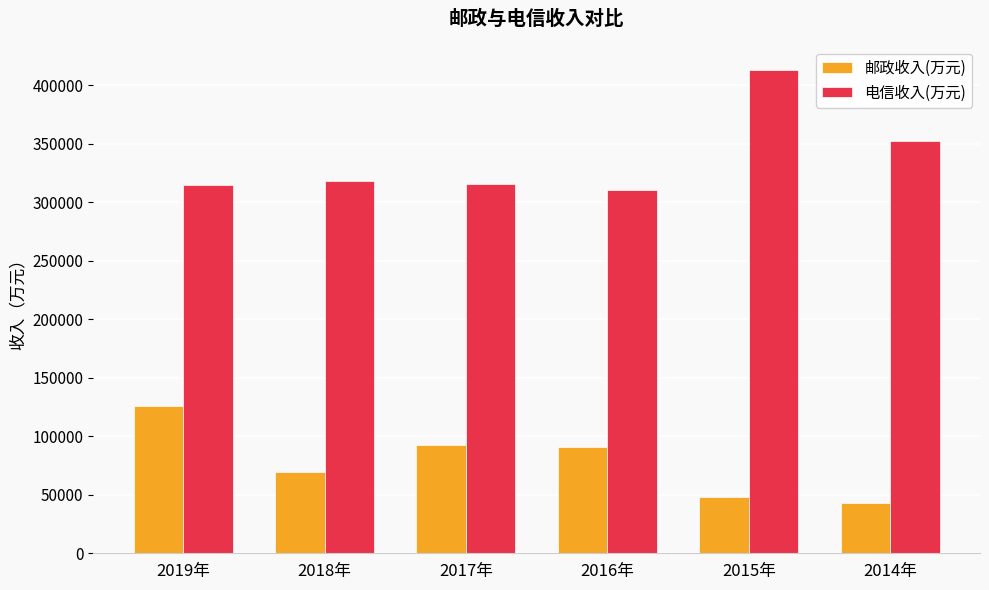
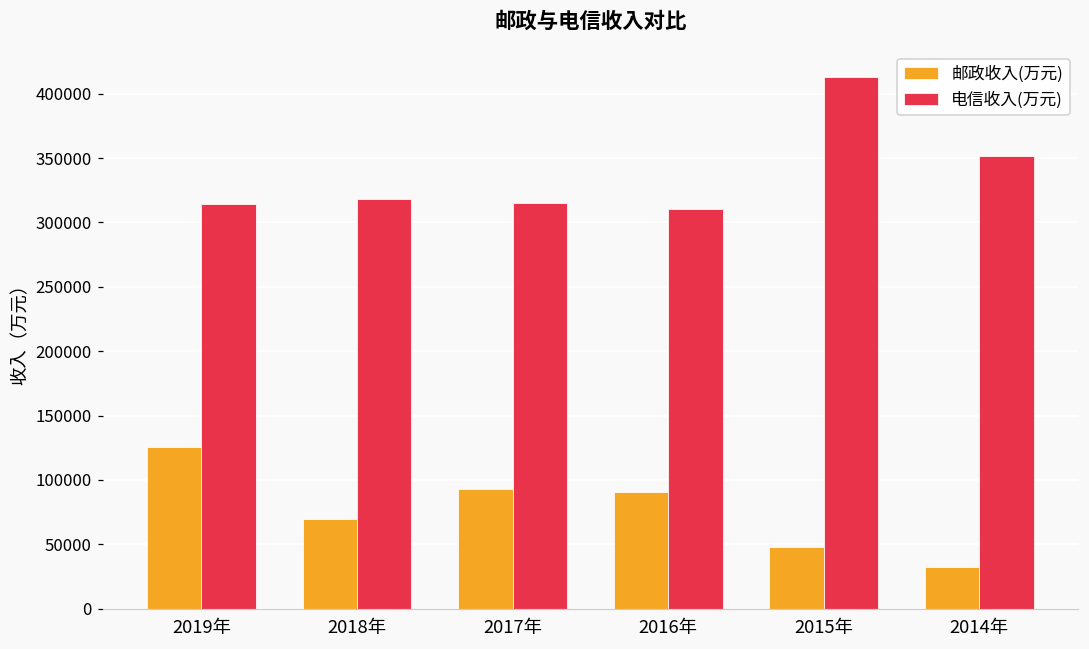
邮政收入(万元), 2014年: 43000 -> 32000
